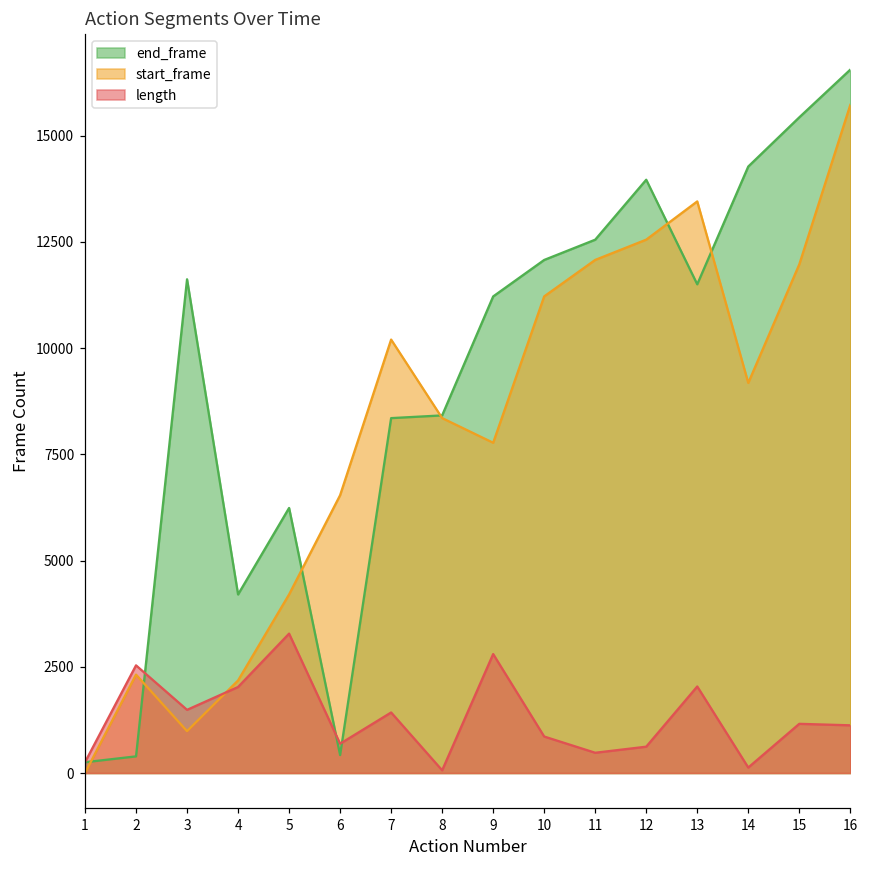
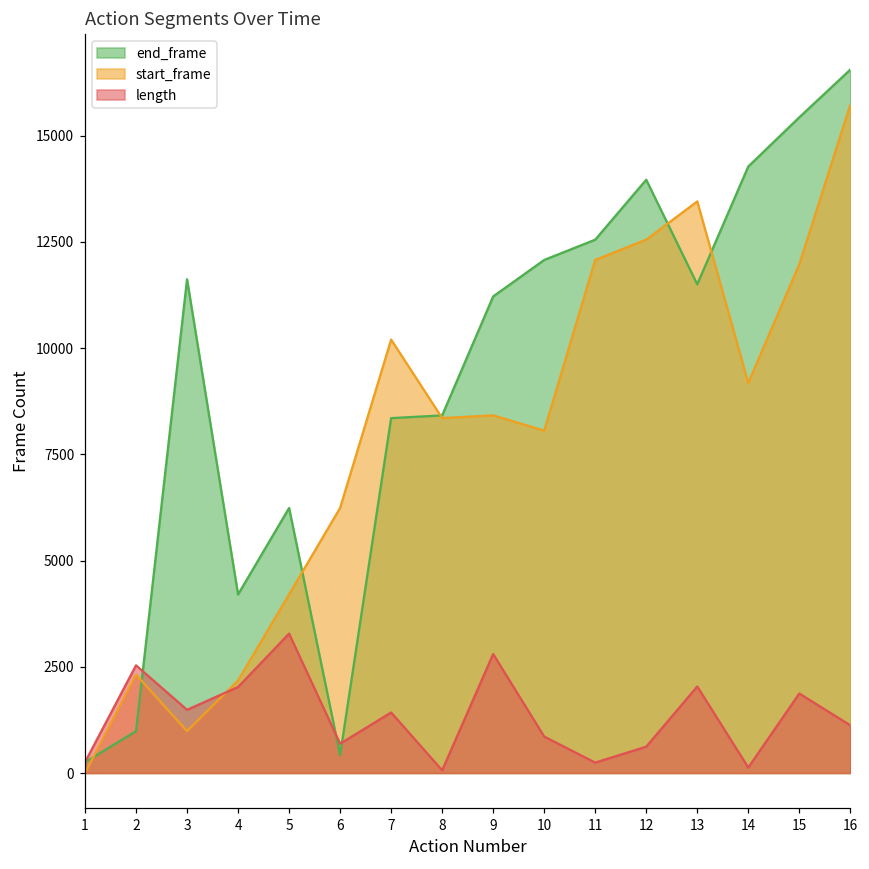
end_frame, 2: 400 -> 1000
start_frame, 6: 6500 -> 6200
start_frame, 9: 7800 -> 8400
start_frame, 10: 11200 -> 8100
length, 11: 500 -> 200
length, 15: 1200 -> 1900
